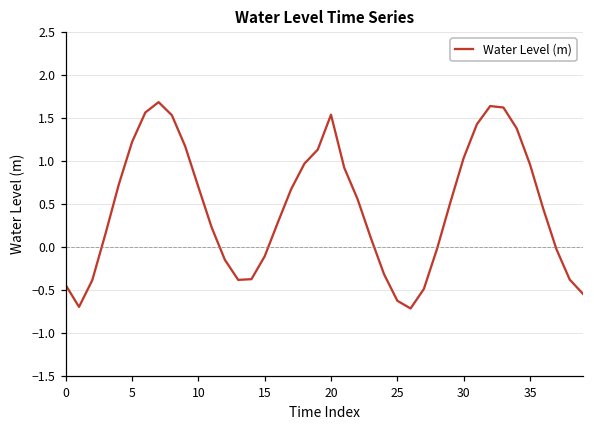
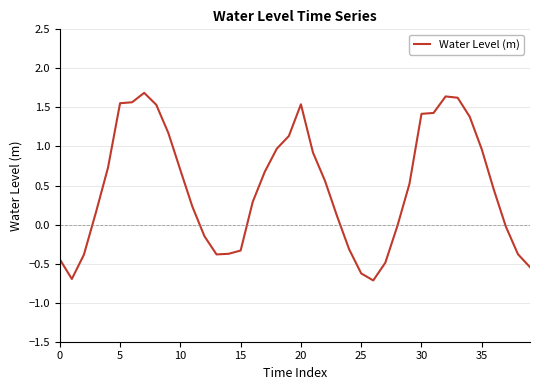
5: 1.2 -> 1.6
15: -0.1 -> -0.3
30: 1.0 -> 1.4
